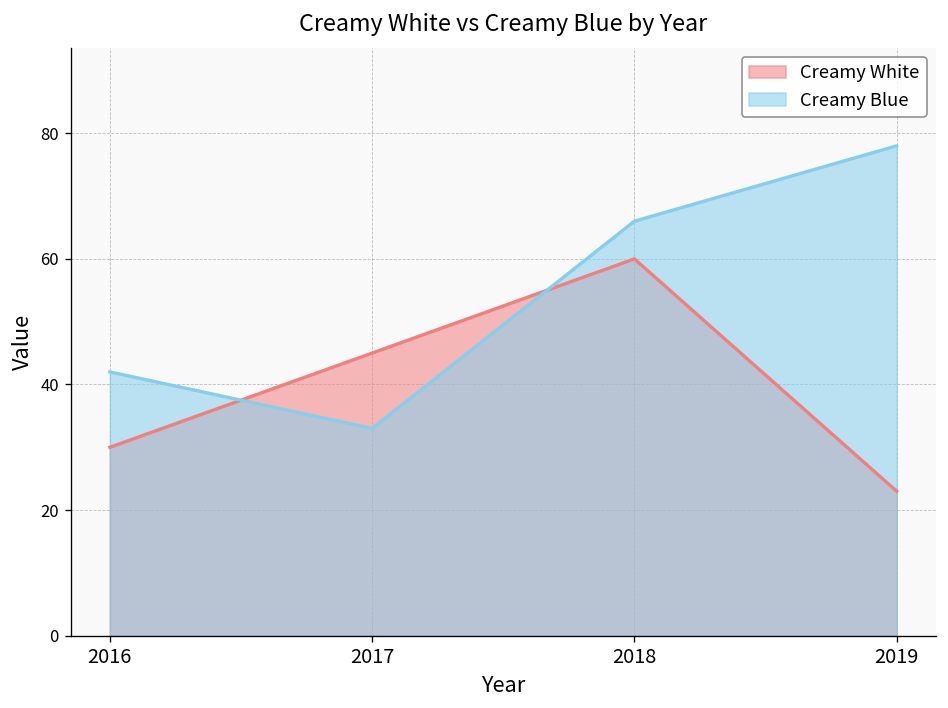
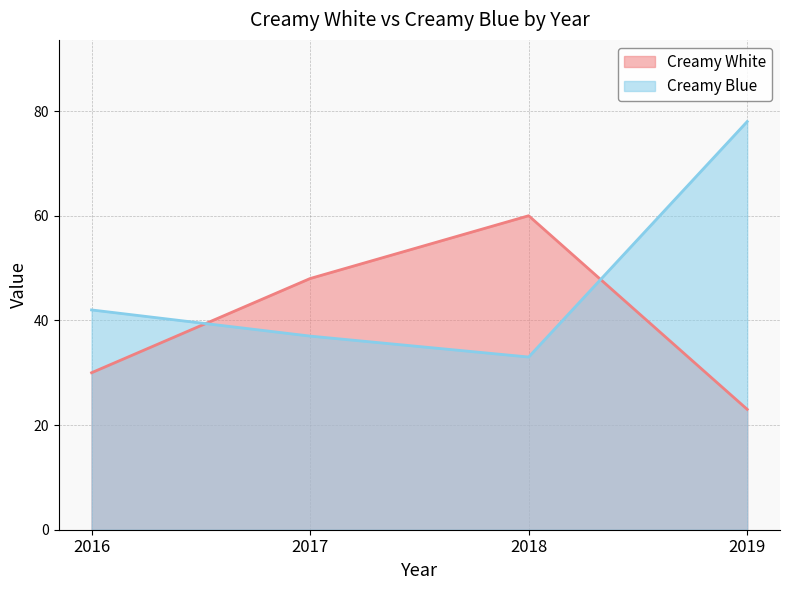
Creamy White, 2017: 45 -> 48
Creamy Blue, 2017: 33 -> 37
Creamy Blue, 2018: 66 -> 33
